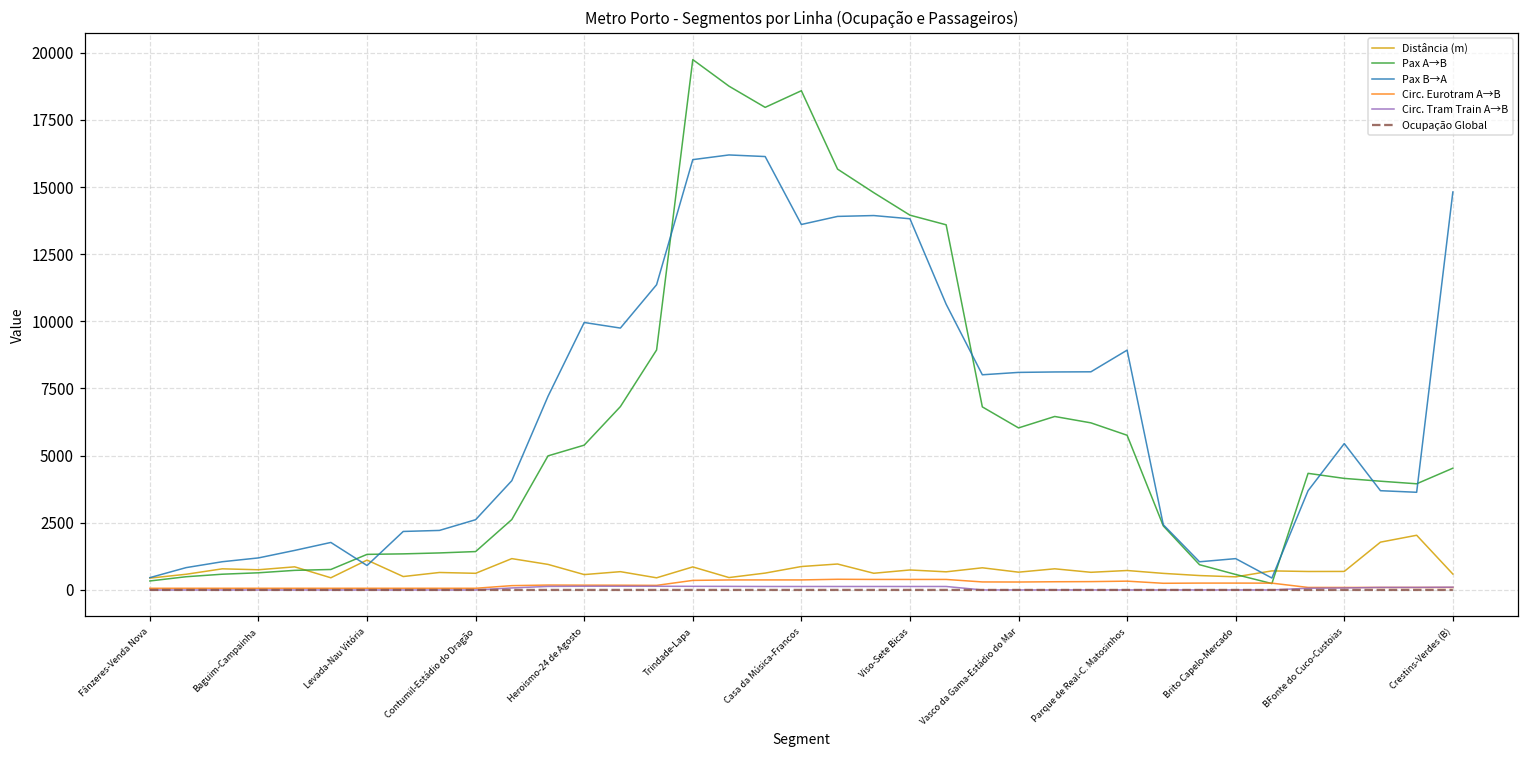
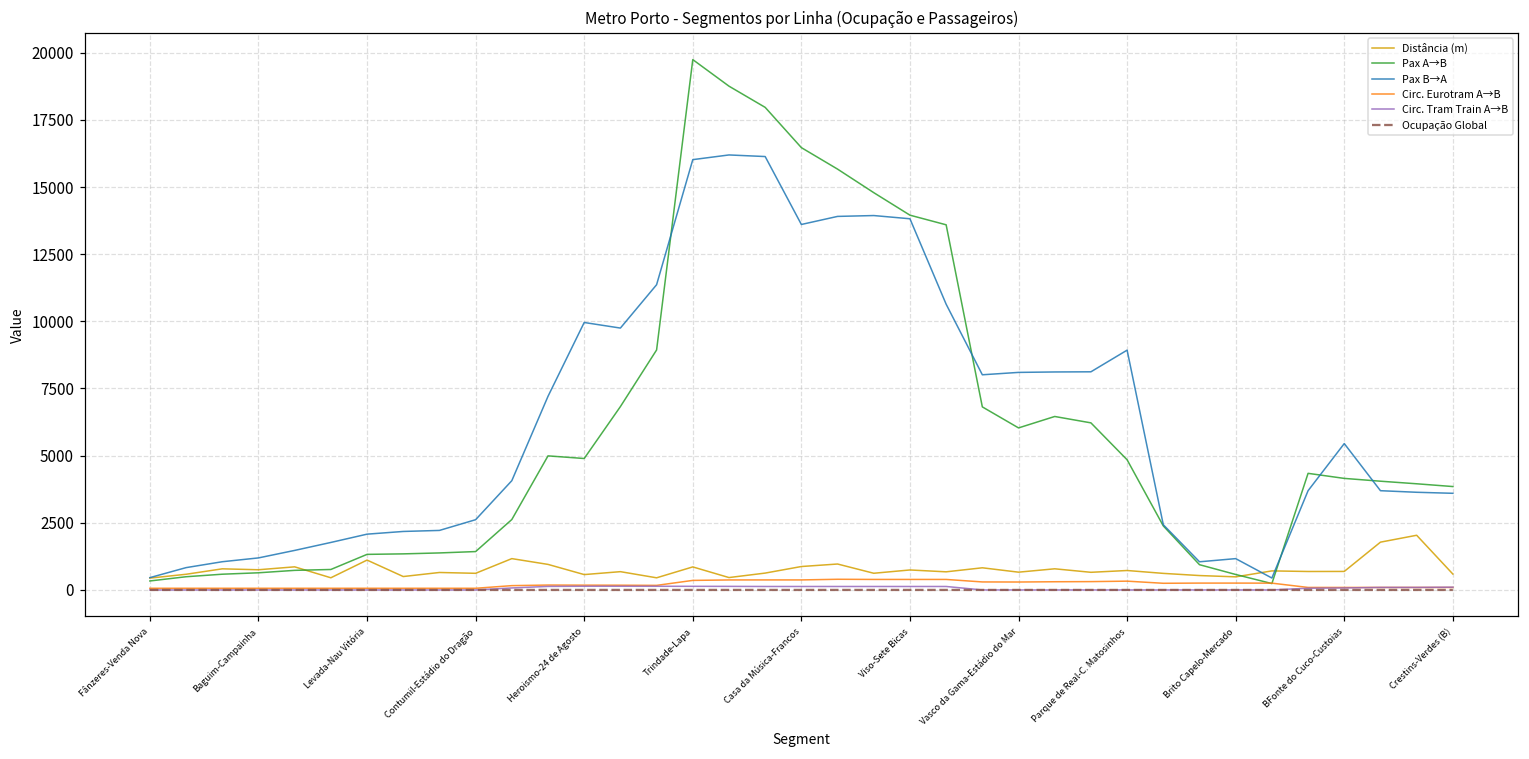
Pax B→A, Levada-Nau Vitória: 900 -> 2100
Pax A→B, Heroismo-24 de Agosto: 5400 -> 4900
Pax A→B, Casa da Música-Francos: 18600 -> 16500
Pax A→B, Parque de Real-C. Matosinhos: 5800 -> 4800
Pax A→B, Crestins-Verdes (B): 4500 -> 3800
Pax B→A, Crestins-Verdes (B): 14800 -> 3600
